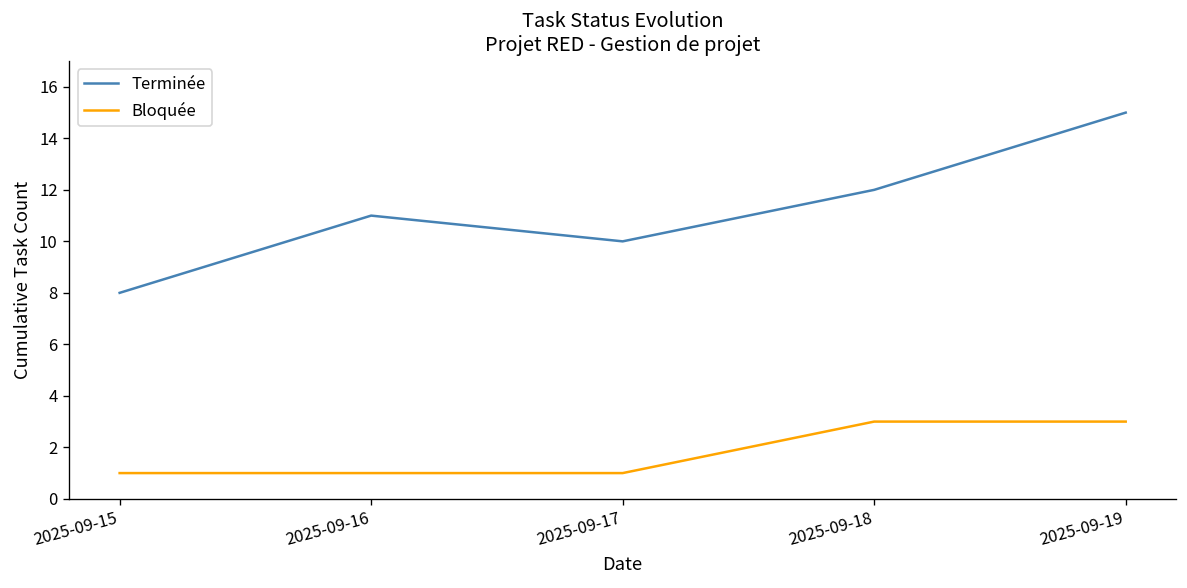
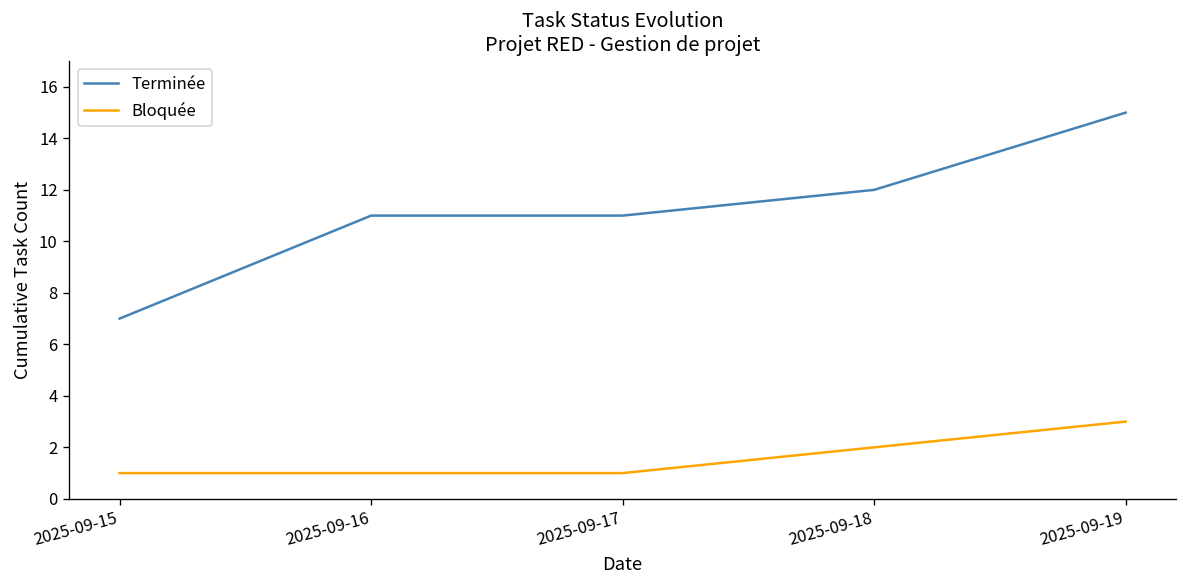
Terminée, 2025-09-15: 8 -> 7
Terminée, 2025-09-17: 10 -> 11
Bloquée, 2025-09-18: 3 -> 2
